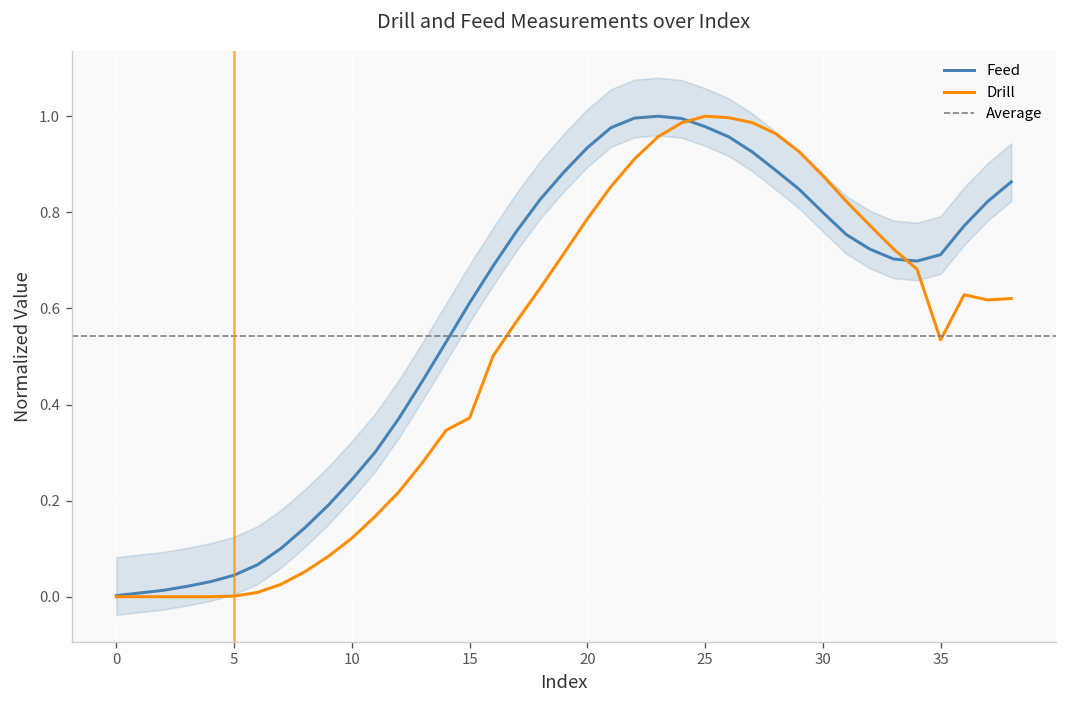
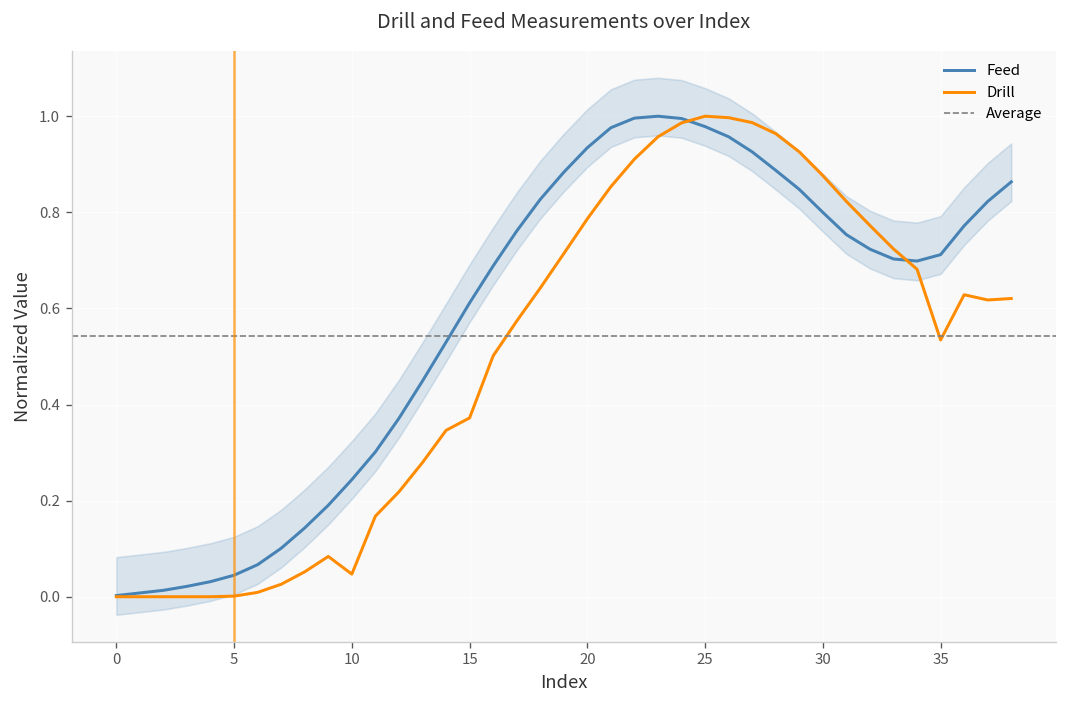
Drill, 10: 0.12 -> 0.05
